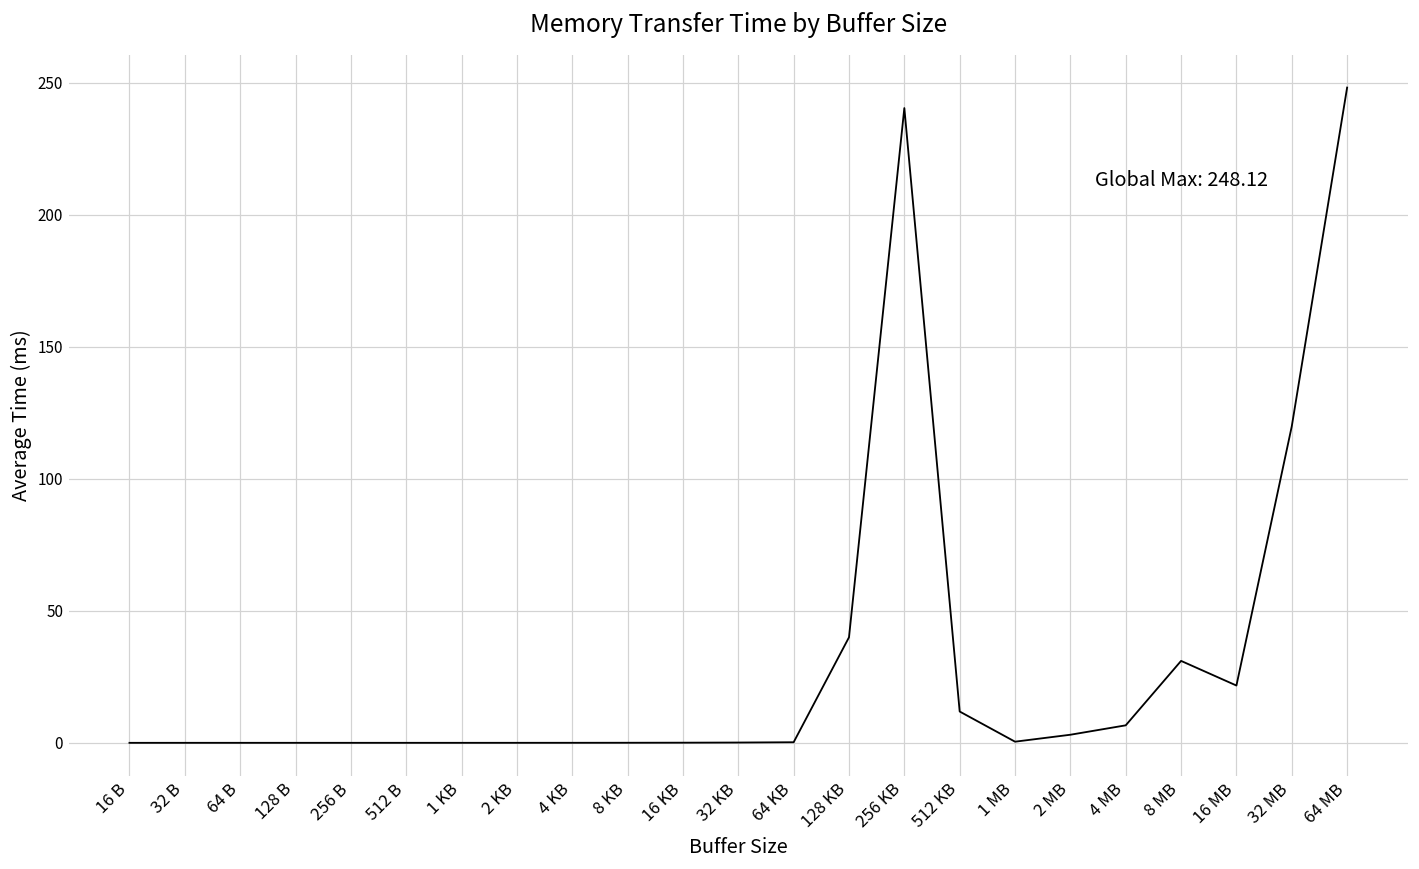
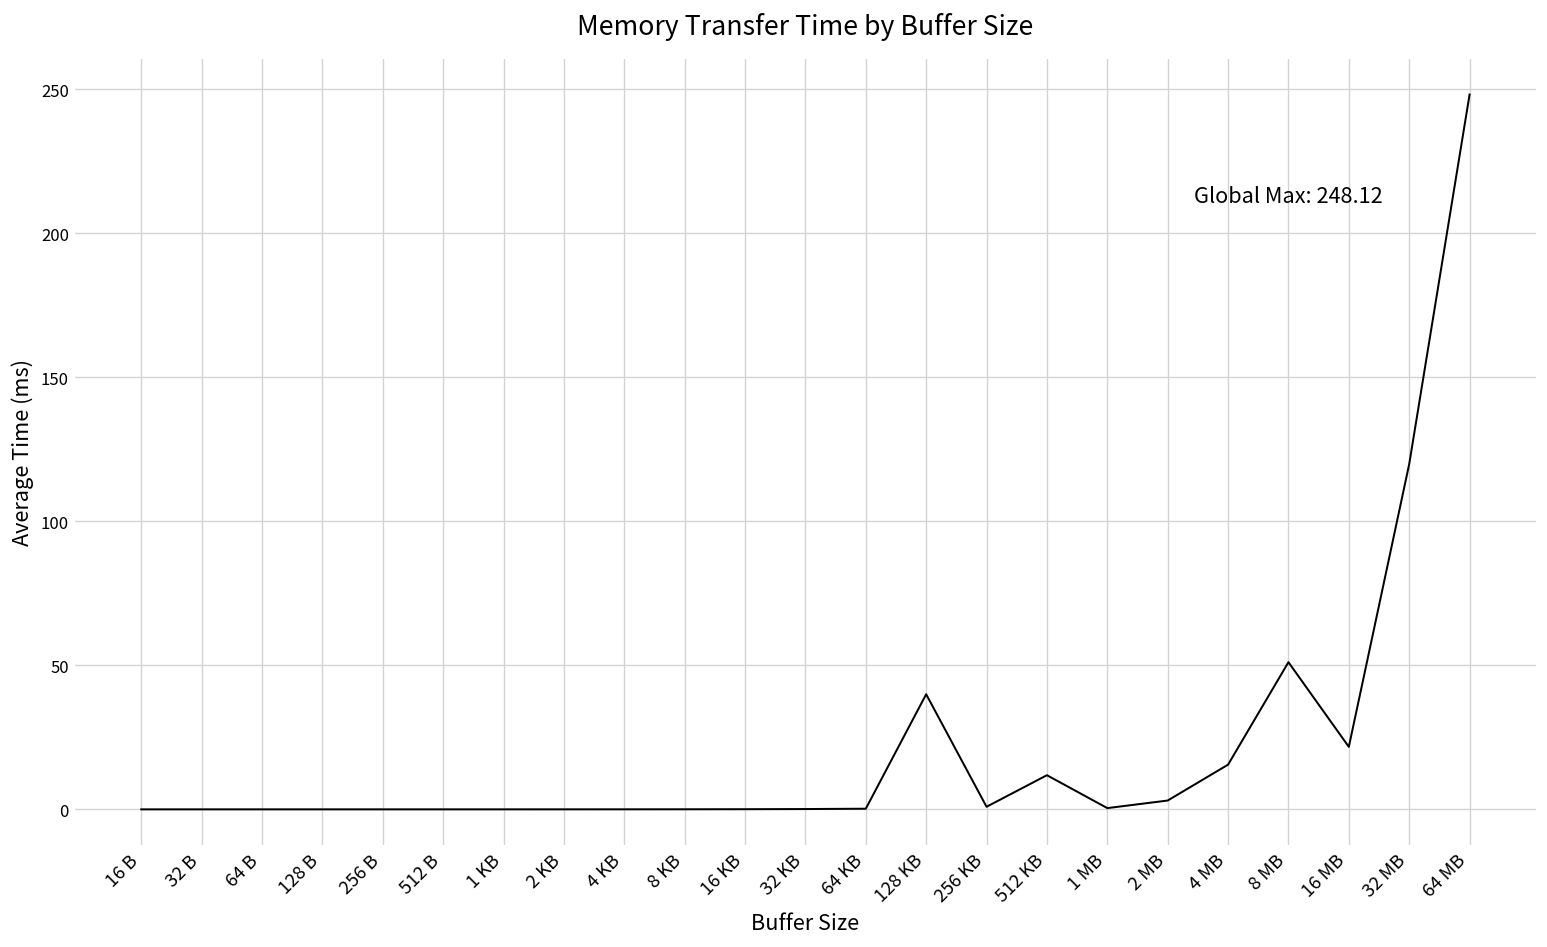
256 KB: 240 -> 1
4 MB: 7 -> 16
8 MB: 31 -> 51
